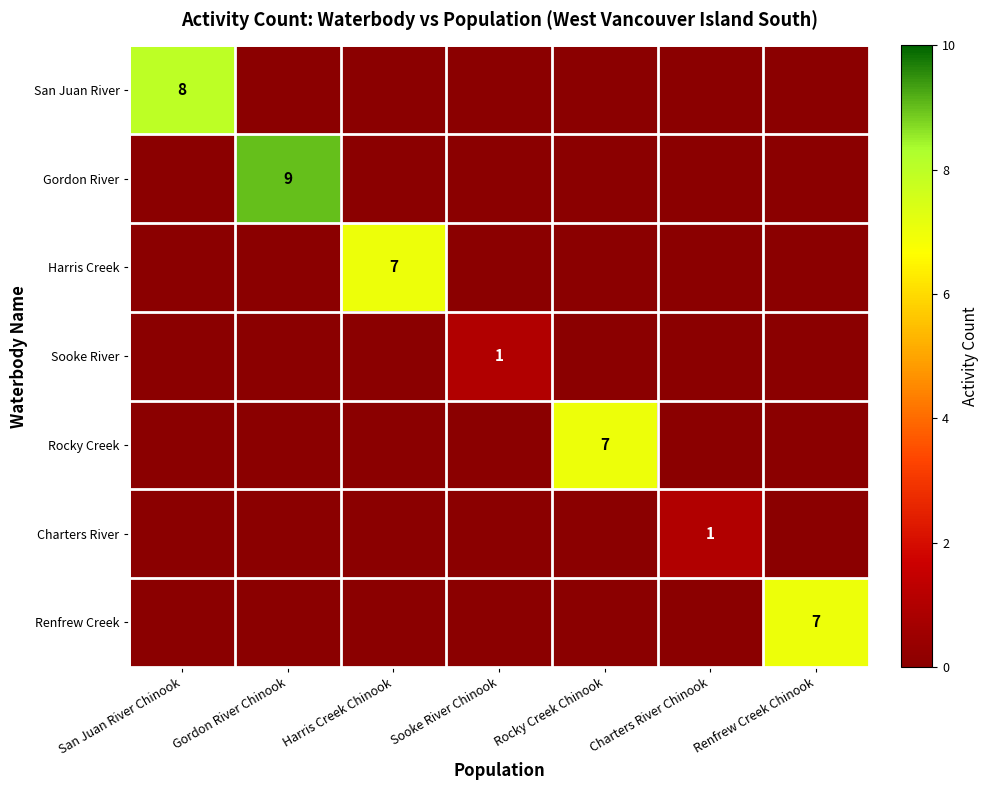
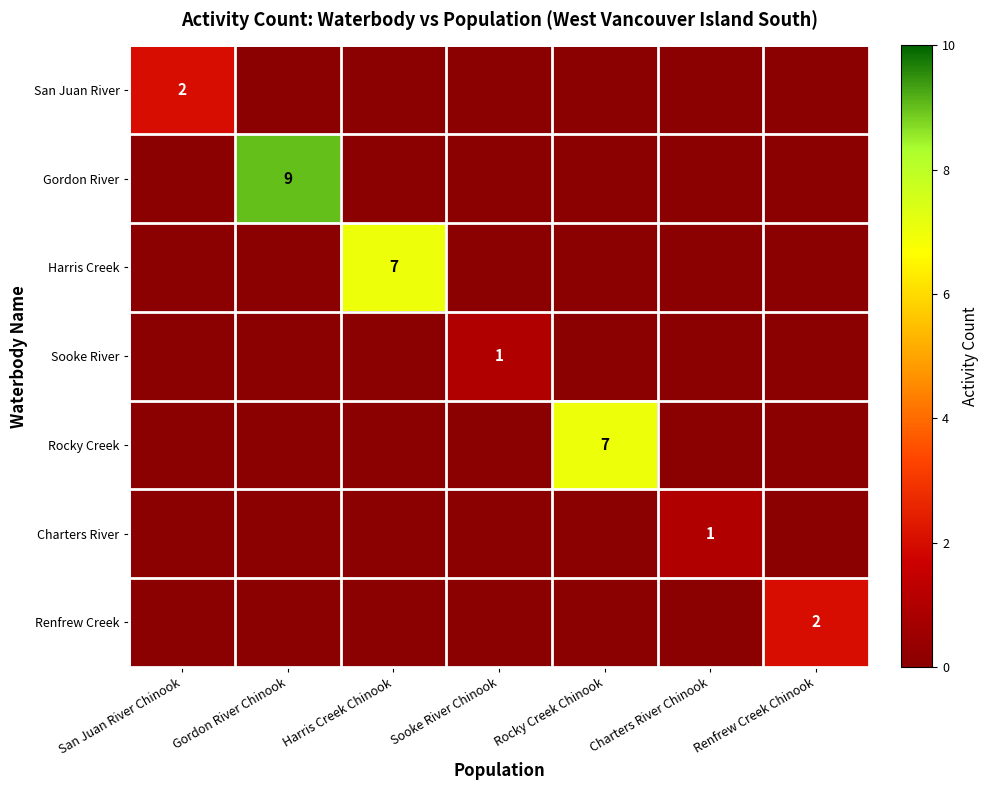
San Juan River, San Juan River Chinook: 8 -> 2
Renfrew Creek, Renfrew Creek Chinook: 7 -> 2
